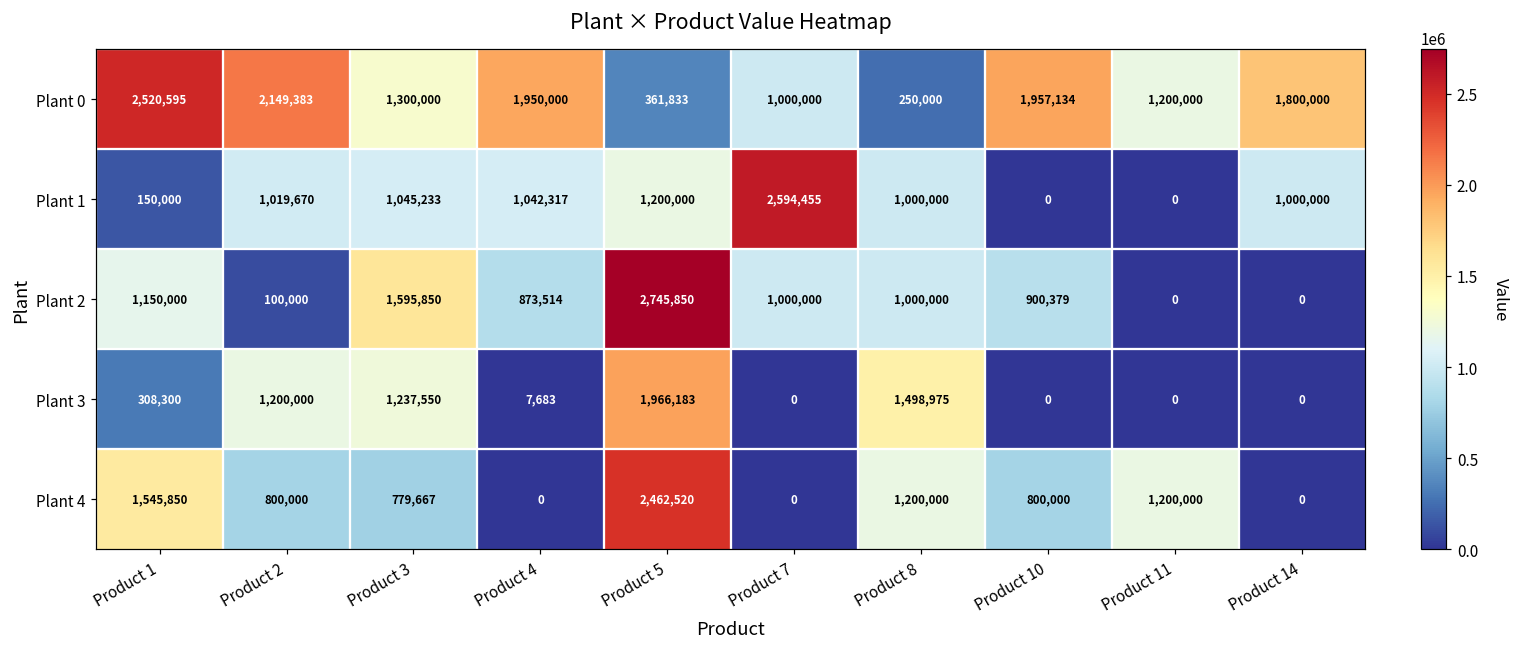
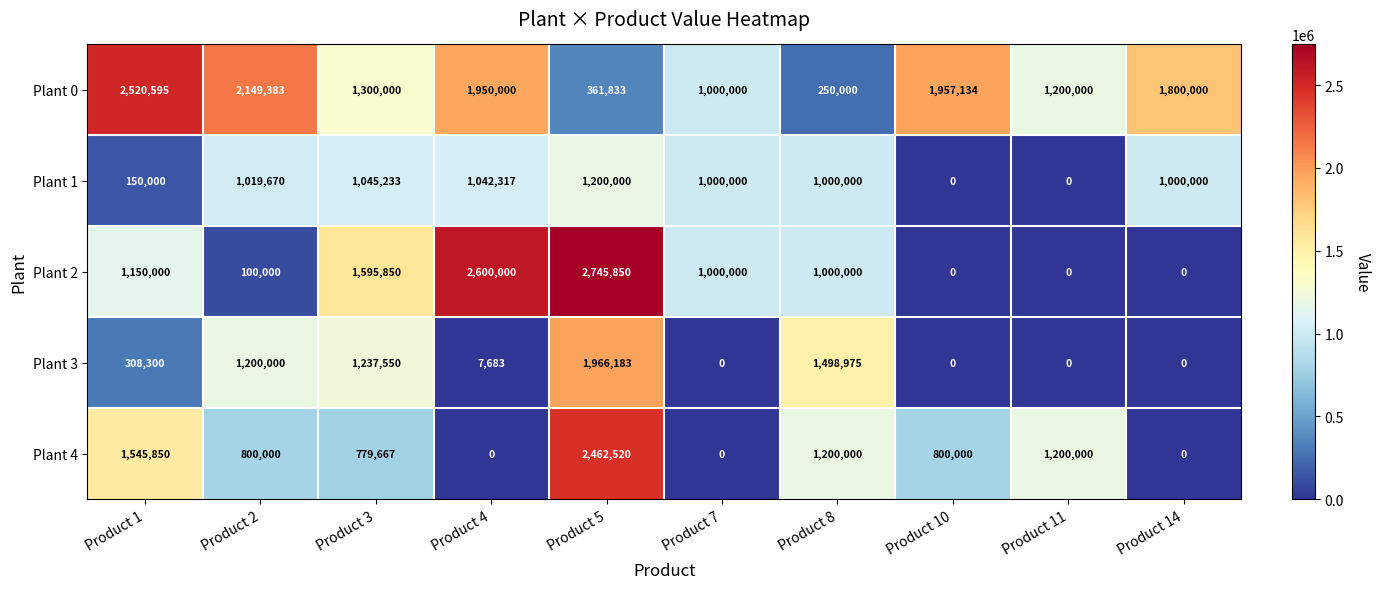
Plant 1, Product 7: 2,594,455 -> 1,000,000
Plant 2, Product 4: 873,514 -> 2,600,000
Plant 2, Product 10: 900,379 -> 0
